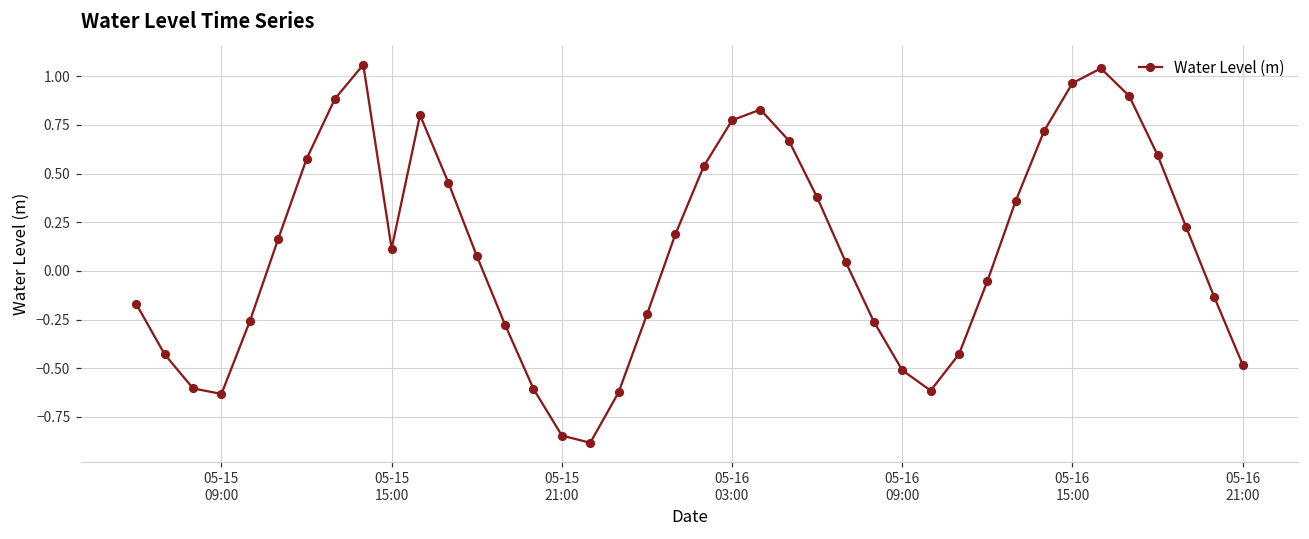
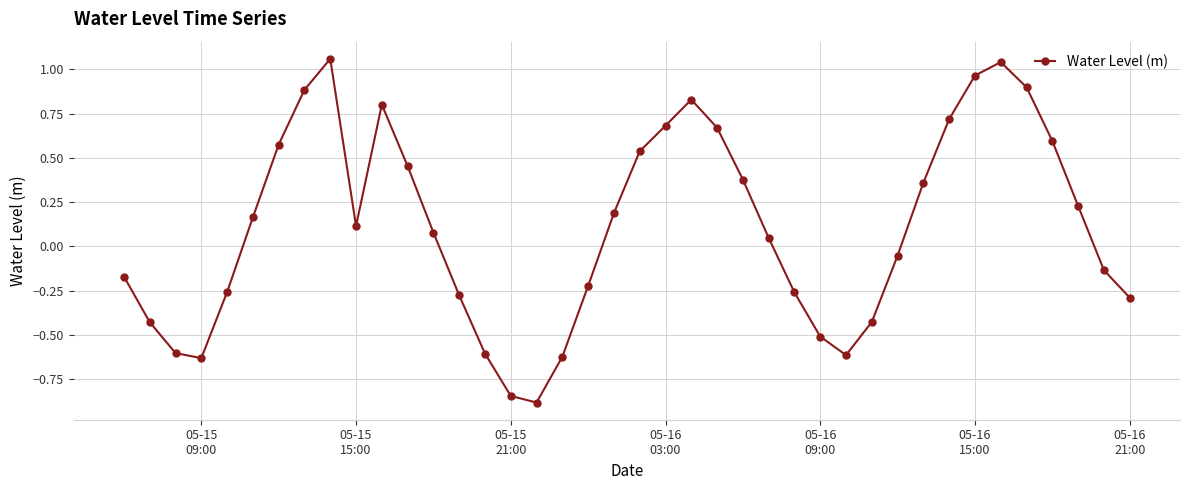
05-16 03:00: 0.77 -> 0.68
05-16 21:00: -0.48 -> -0.29
